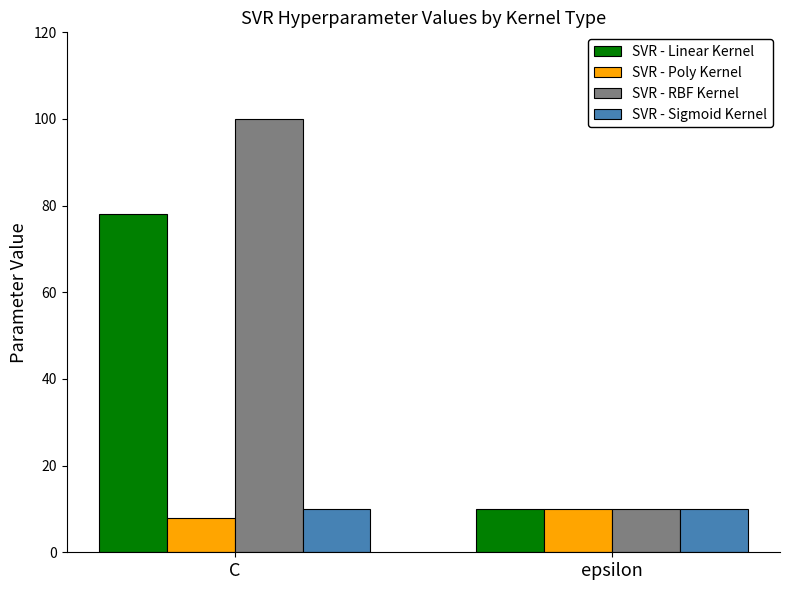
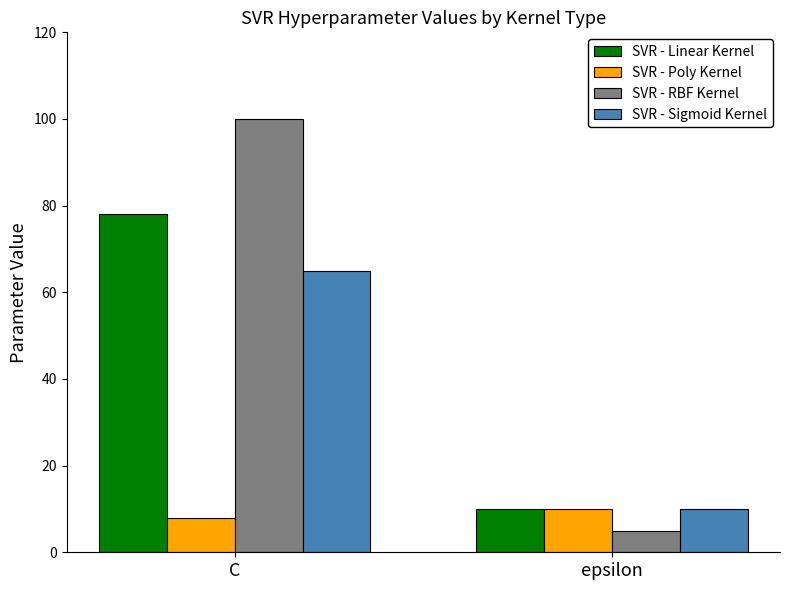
SVR - Sigmoid Kernel, C: 10 -> 65
SVR - RBF Kernel, epsilon: 10 -> 5
